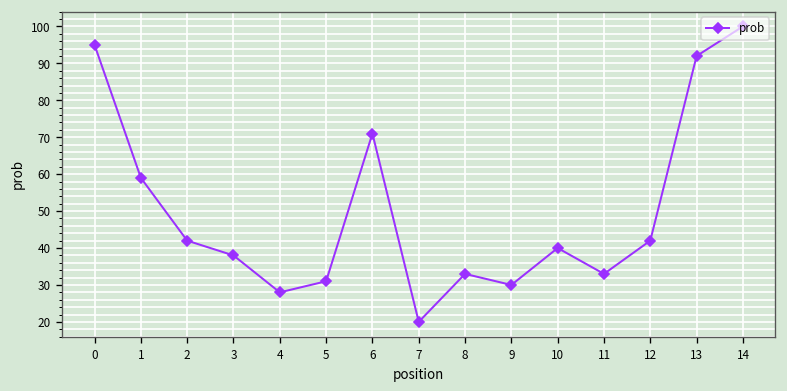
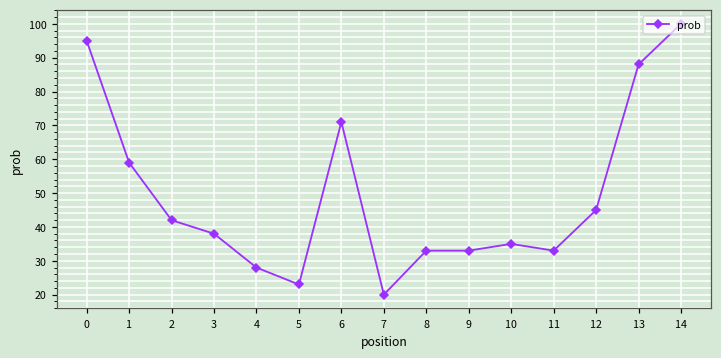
5: 31 -> 23
9: 30 -> 33
10: 40 -> 35
12: 42 -> 45
13: 92 -> 88
